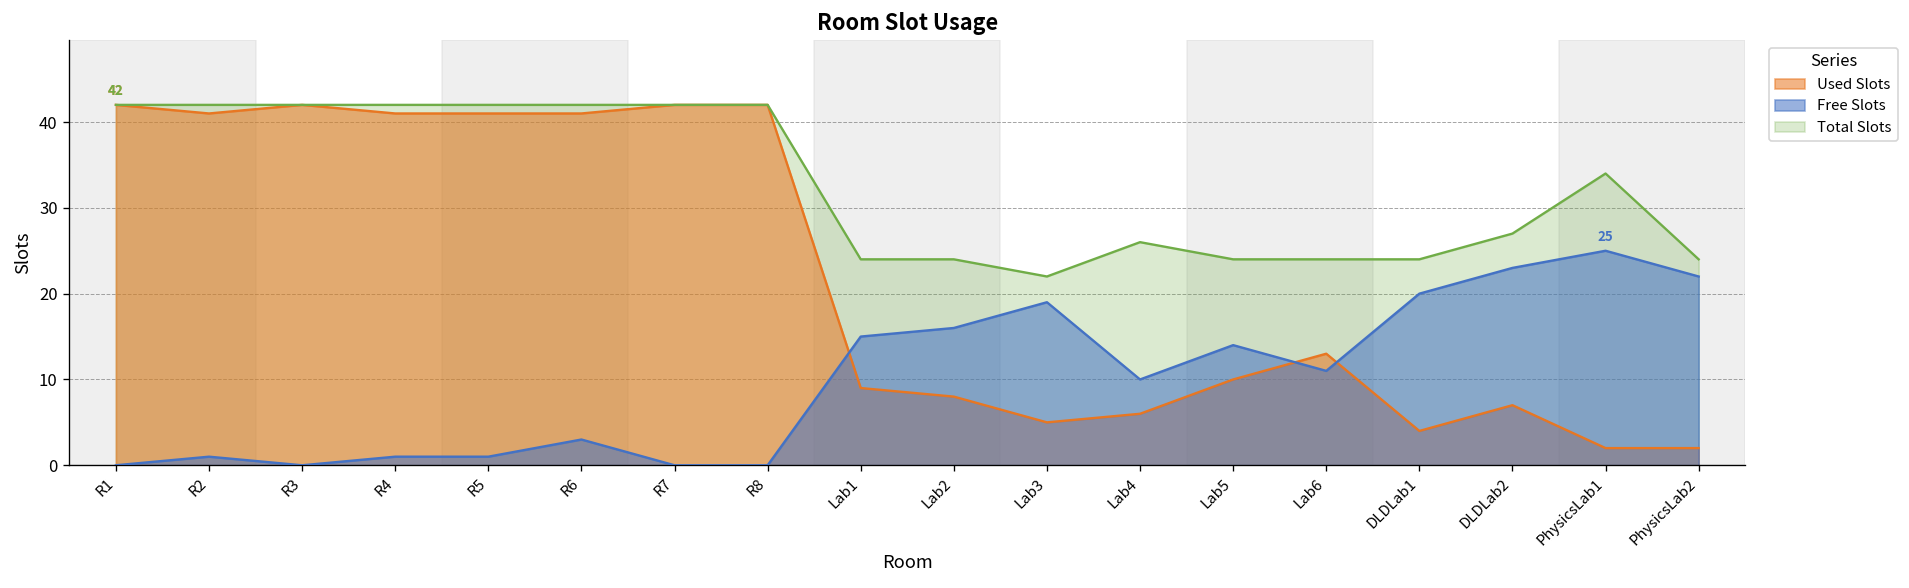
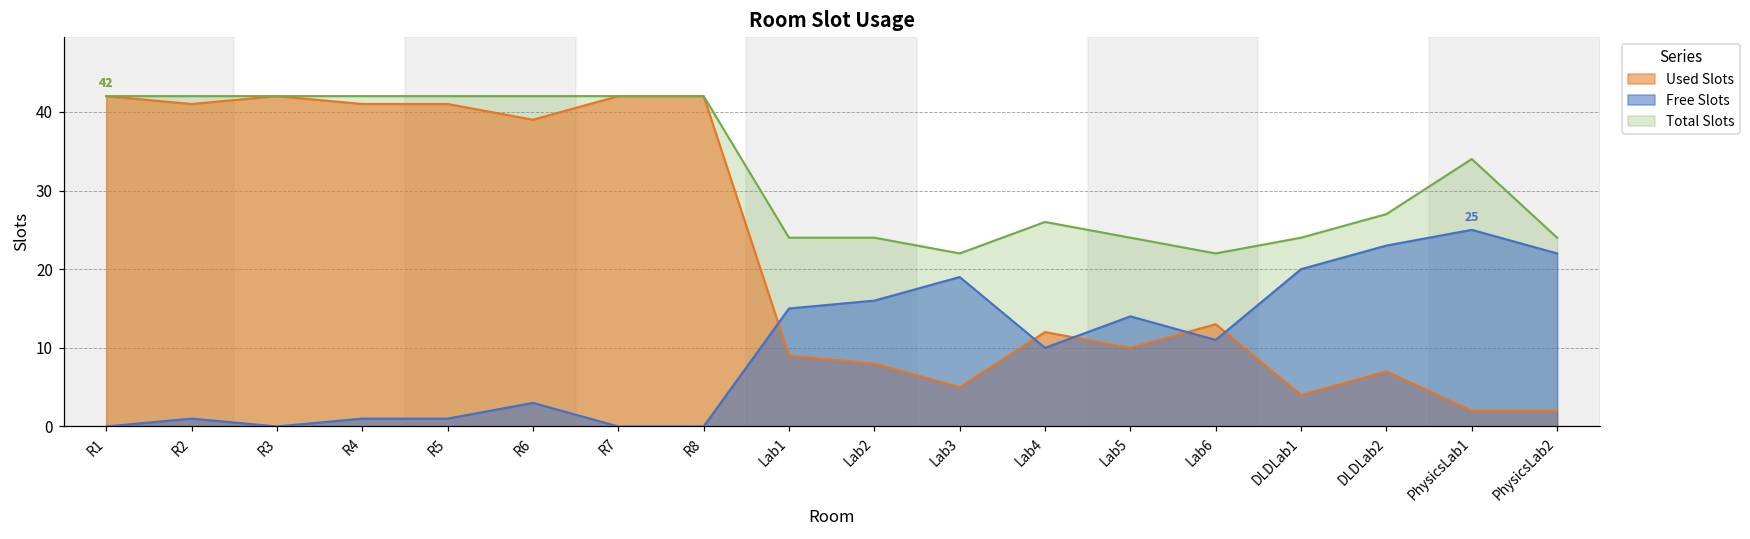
Used Slots, R6: 41 -> 39
Used Slots, Lab4: 6 -> 12
Total Slots, Lab6: 24 -> 22
